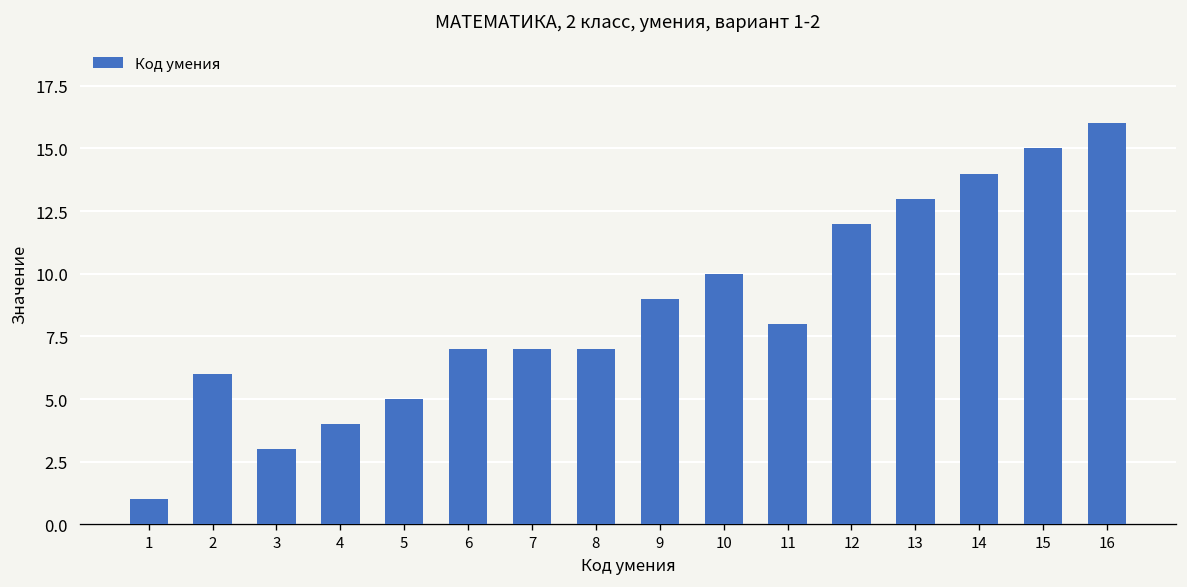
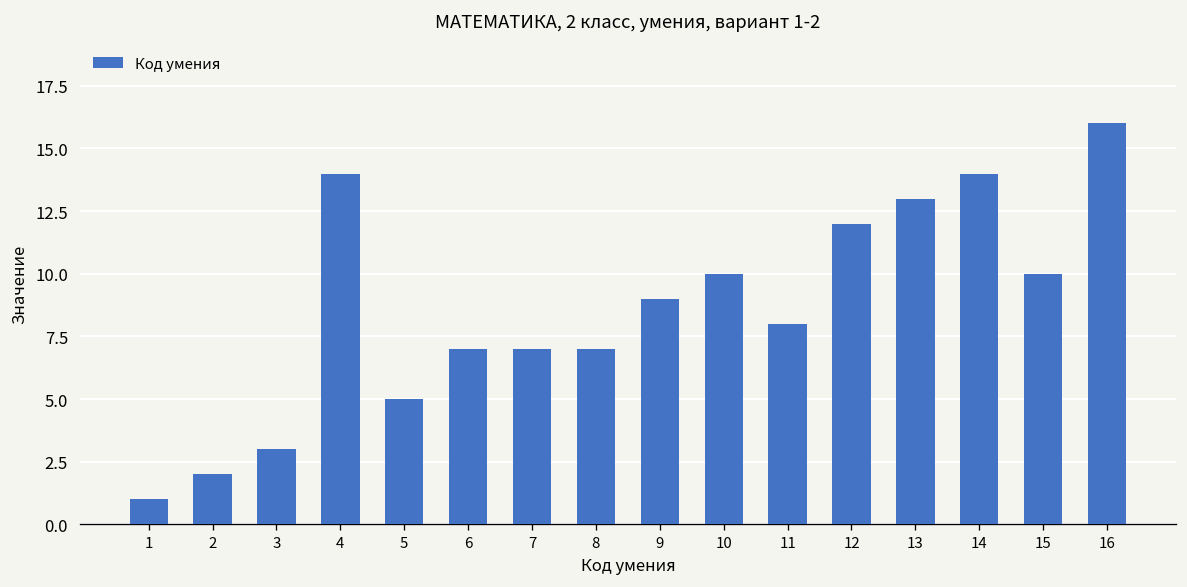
2: 6 -> 2
4: 4 -> 14
15: 15 -> 10
